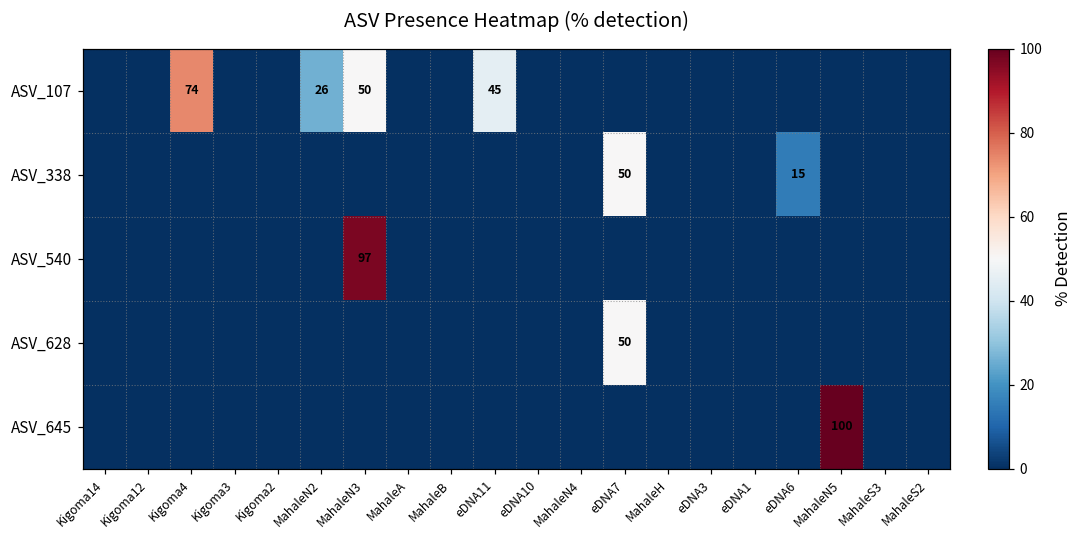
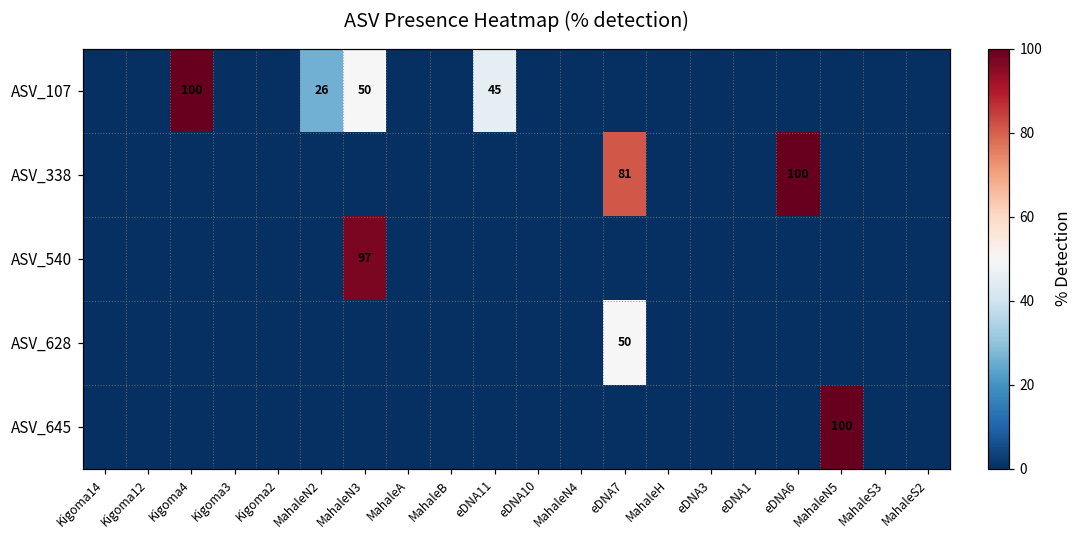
ASV_107, Kigoma4: 74 -> 100
ASV_338, eDNA7: 50 -> 81
ASV_338, eDNA6: 15 -> 100
